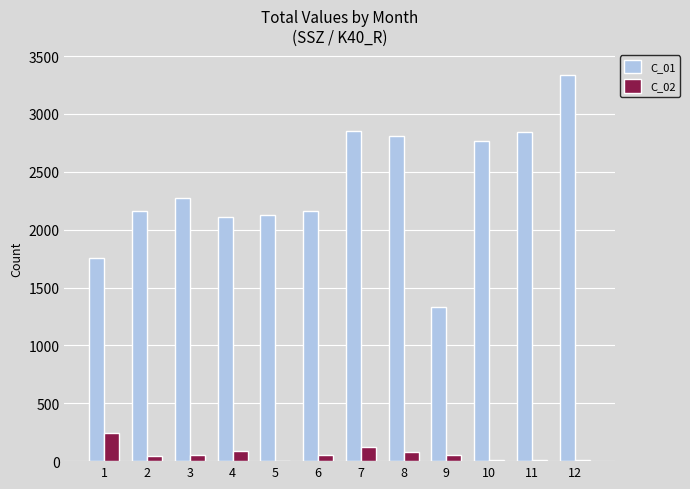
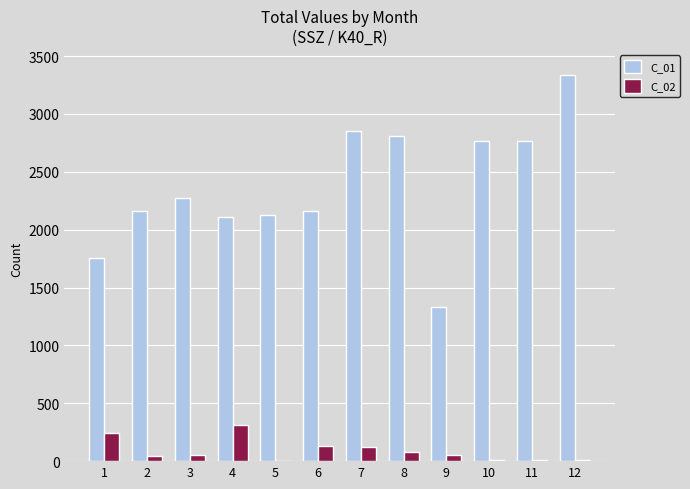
C_02, 4: 90 -> 310
C_02, 6: 50 -> 130
C_01, 11: 2840 -> 2760
